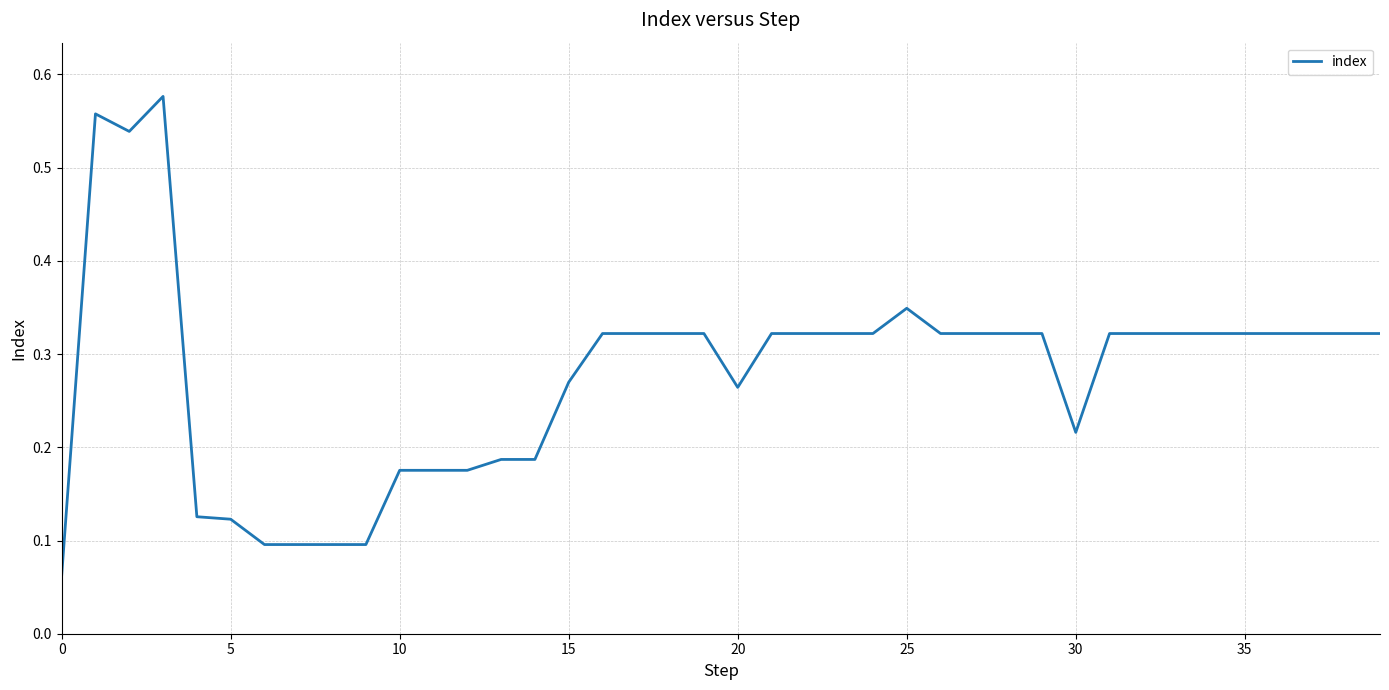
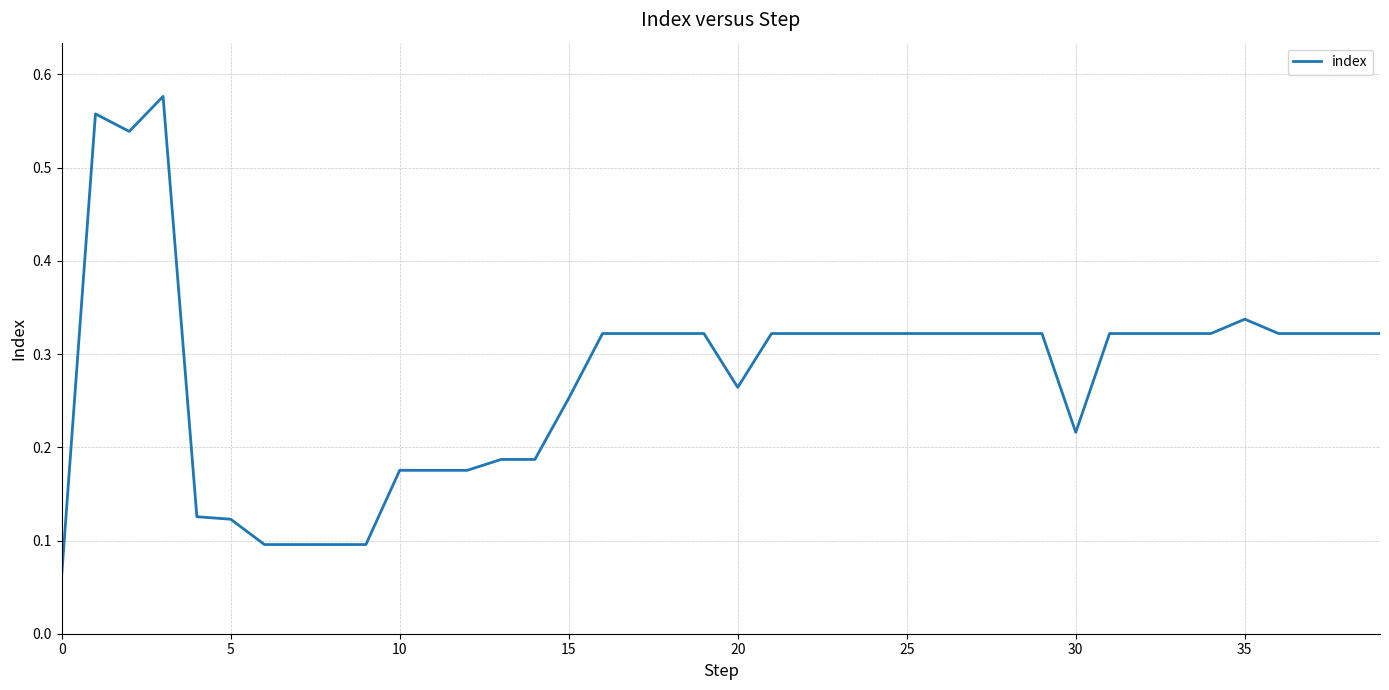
15: 0.27 -> 0.25
25: 0.35 -> 0.32
35: 0.32 -> 0.34
